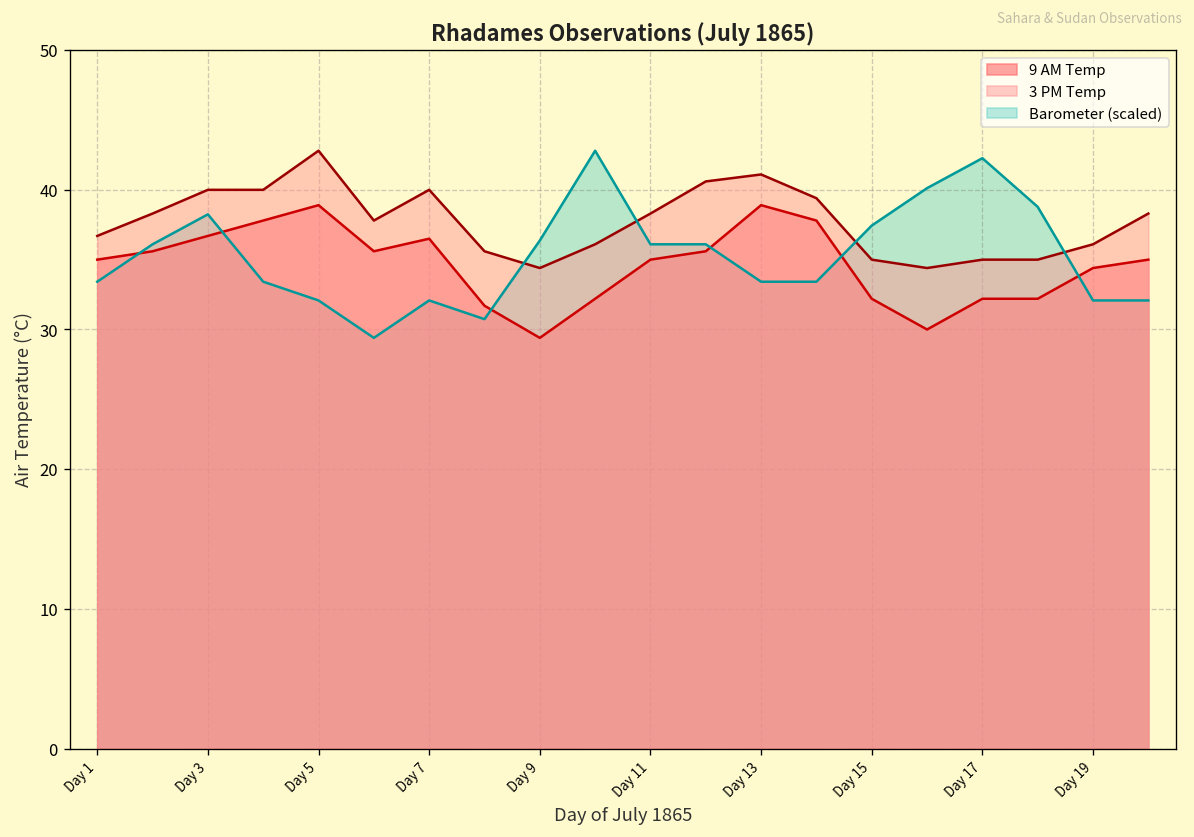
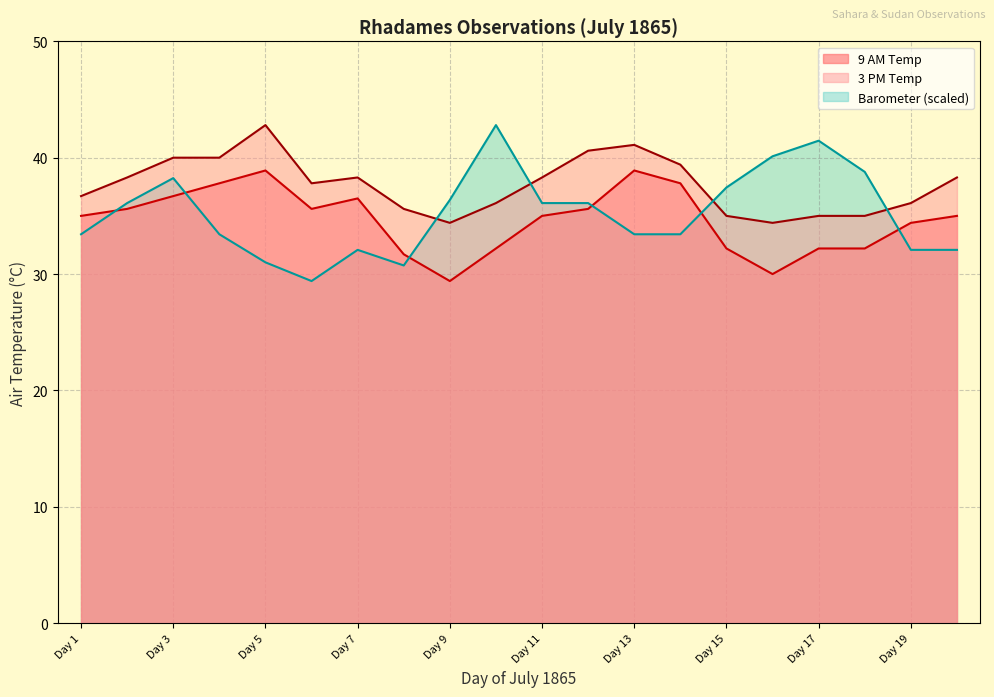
Barometer (scaled), Day 5: 32.1 -> 31.0
3 PM Temp, Day 7: 40.0 -> 38.3
Barometer (scaled), Day 17: 42.3 -> 41.5
